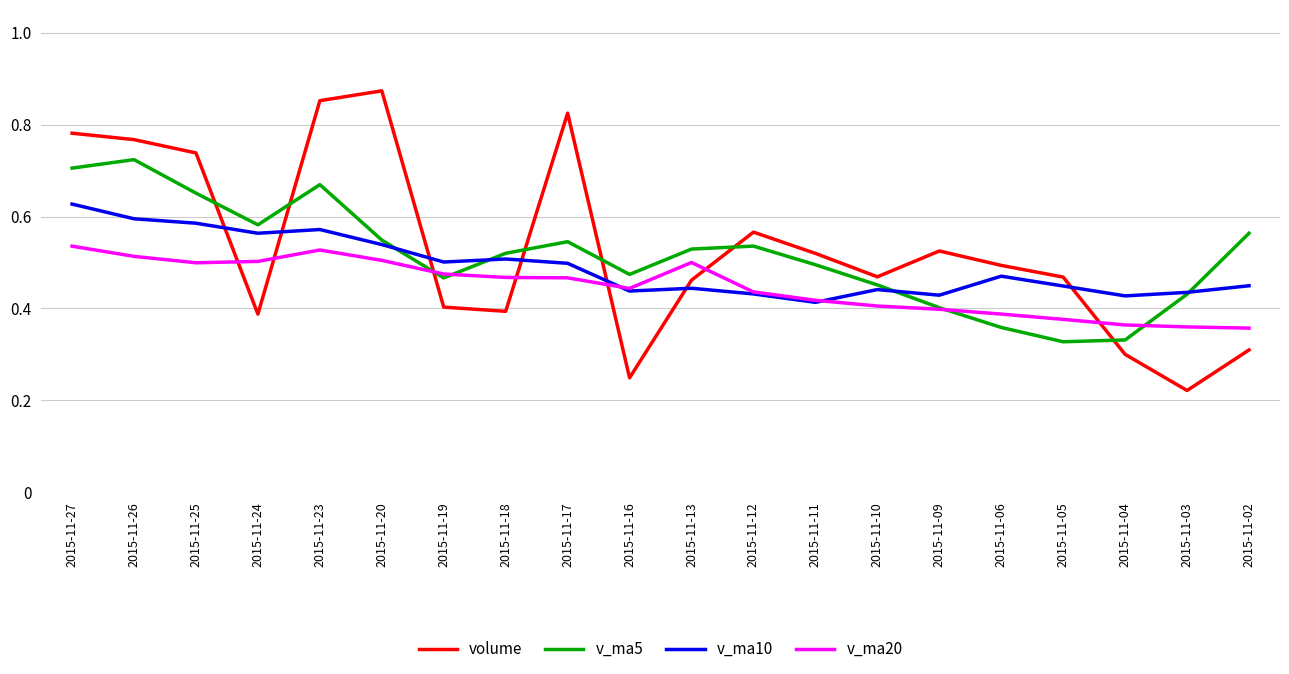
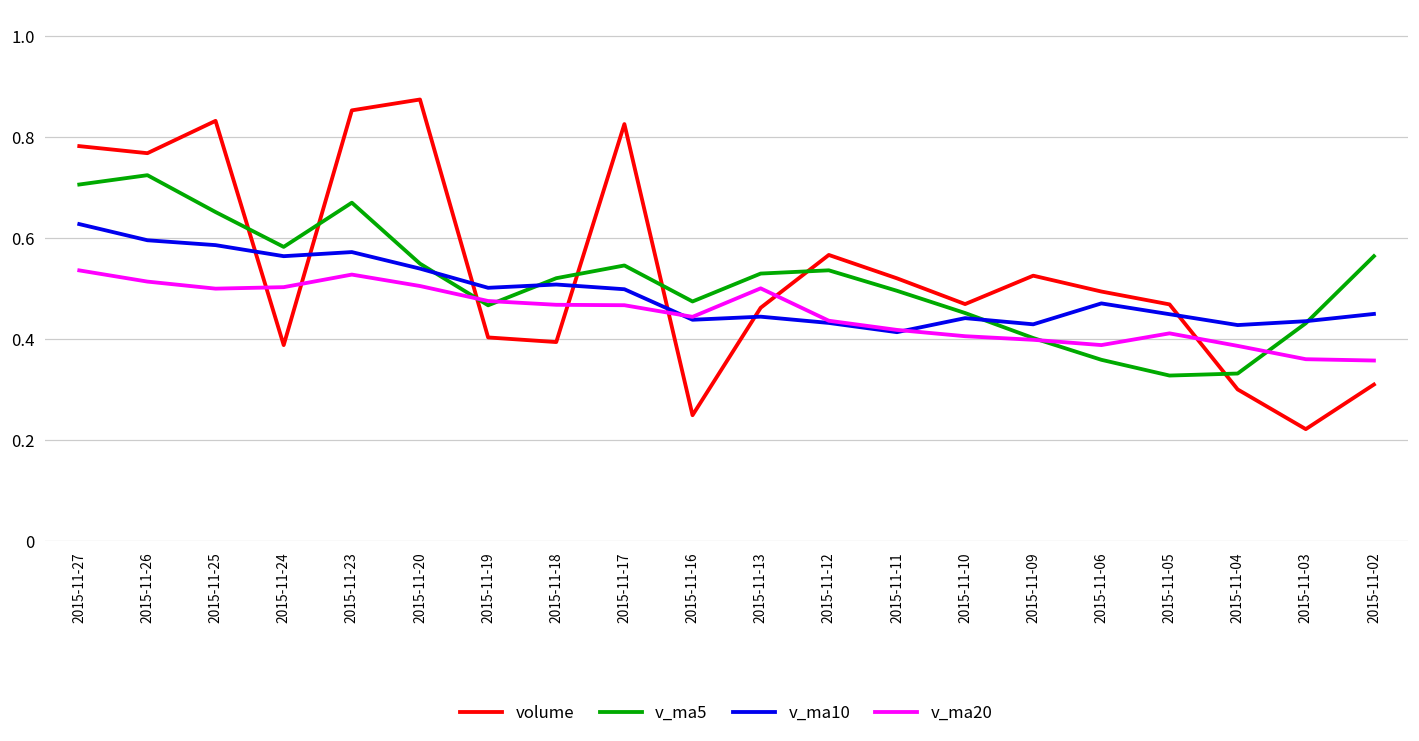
volume, 2015-11-25: 0.74 -> 0.83
v_ma20, 2015-11-05: 0.38 -> 0.41
v_ma20, 2015-11-04: 0.36 -> 0.39
